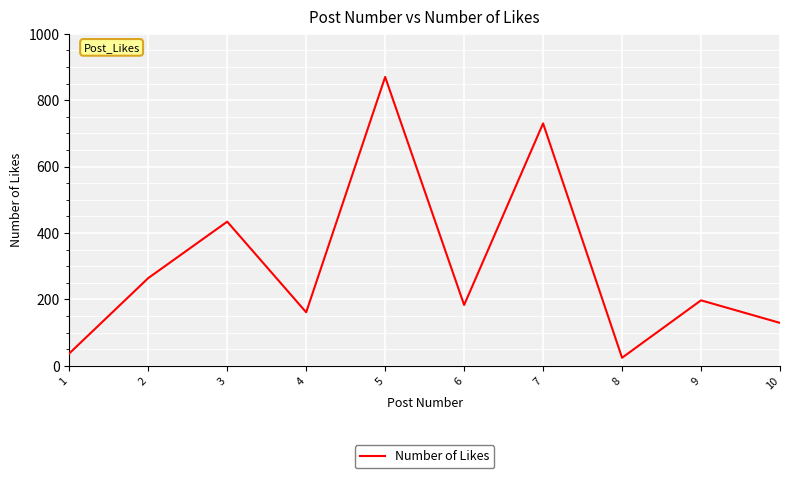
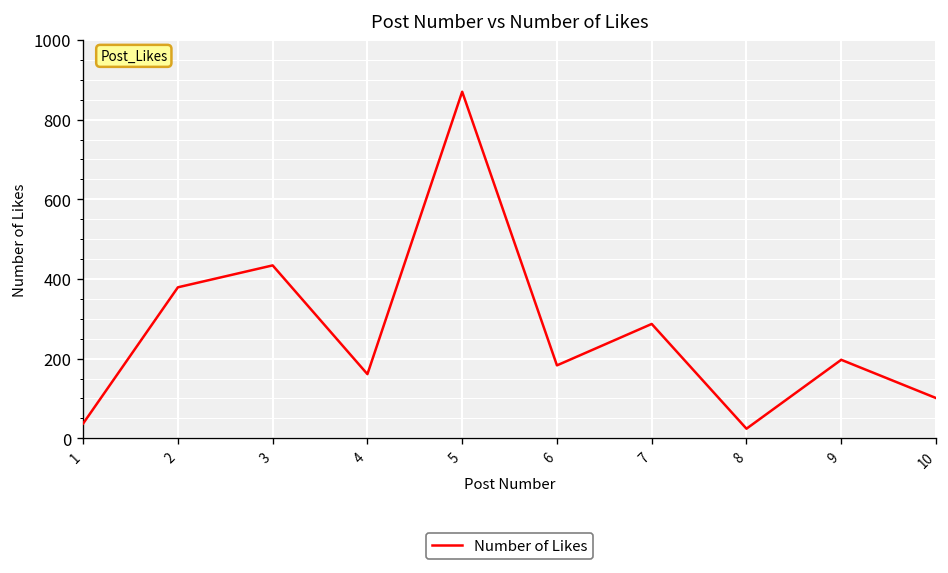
2: 260 -> 380
7: 730 -> 290
10: 130 -> 100
